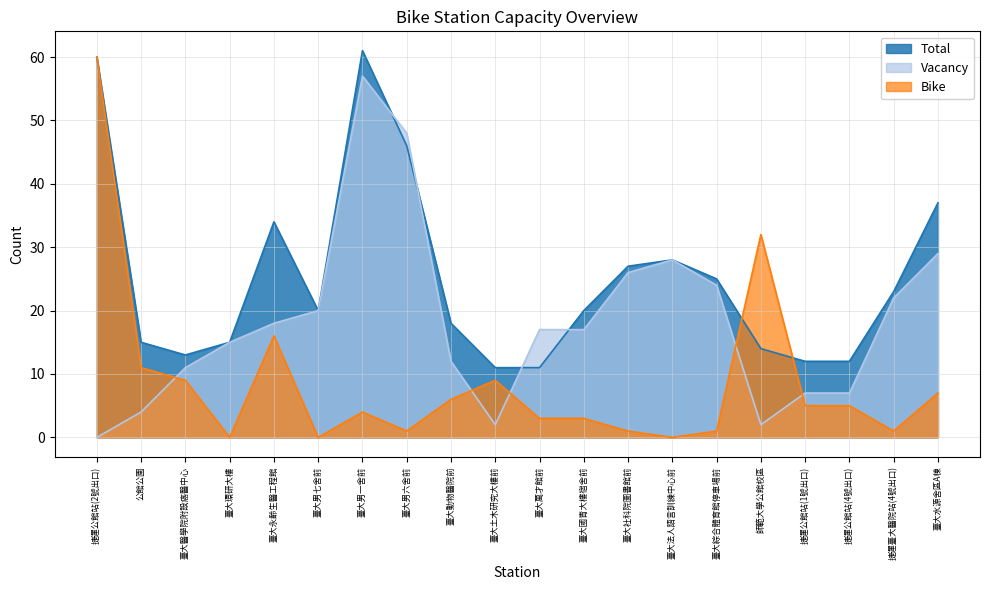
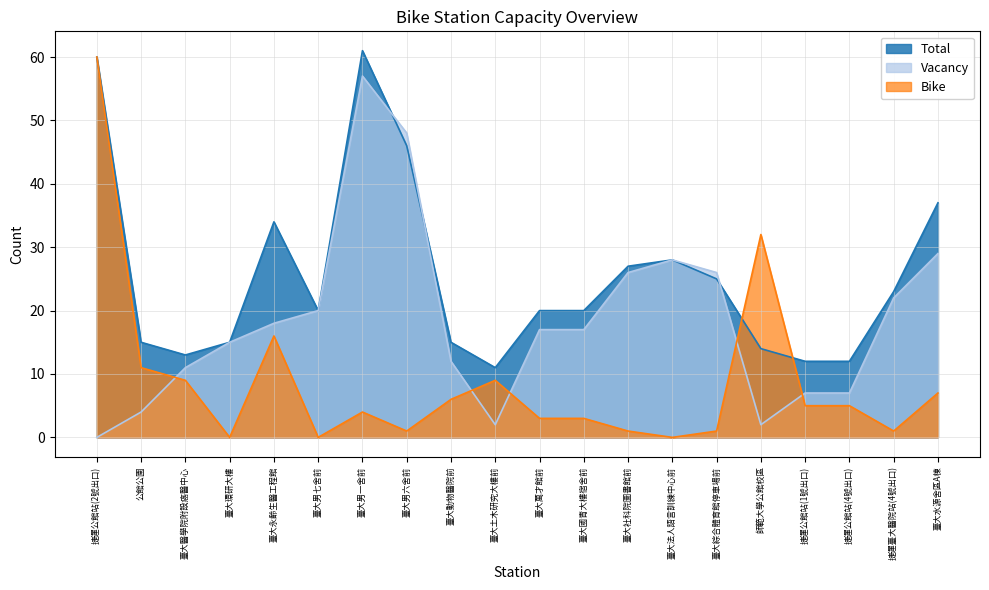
Total, 臺大動物醫院前: 18 -> 15
Total, 臺大萬才館前: 11 -> 20
Vacancy, 臺大綜合體育館停車場前: 24 -> 26
